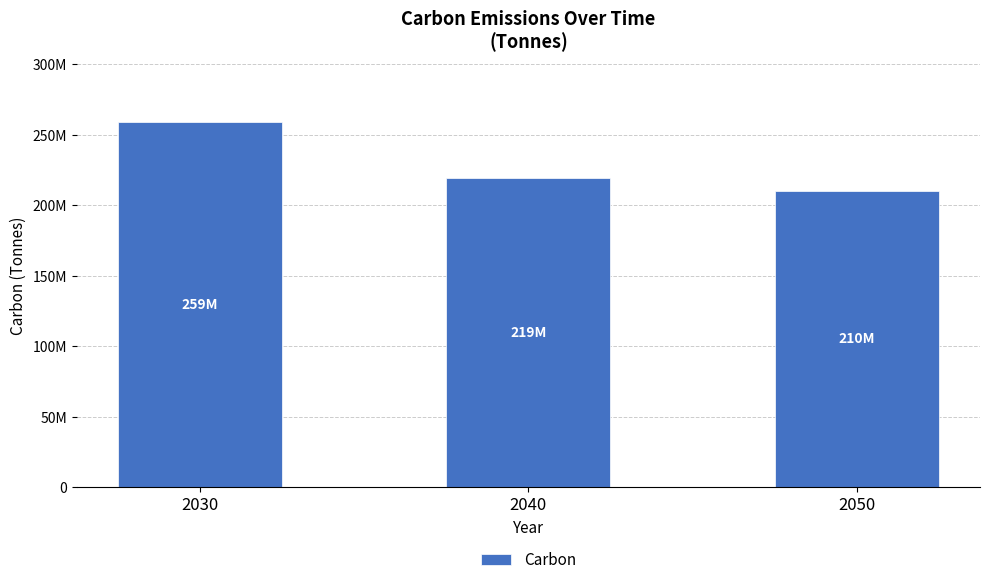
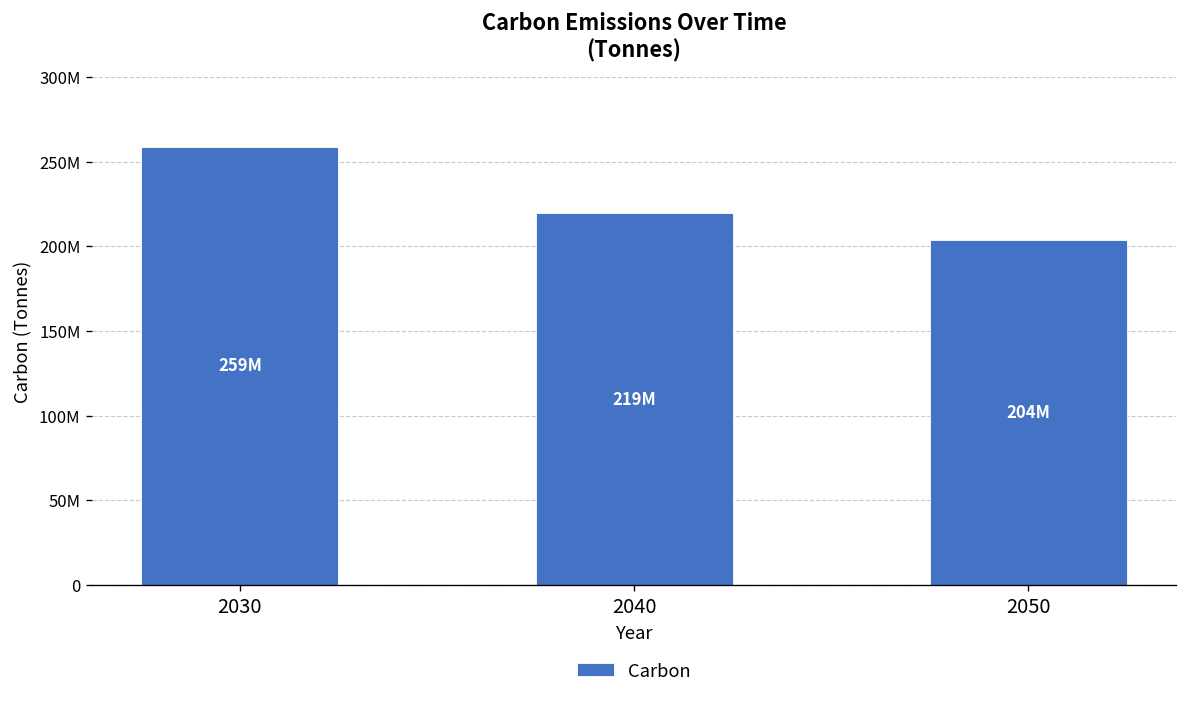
2050: 210M -> 204M
